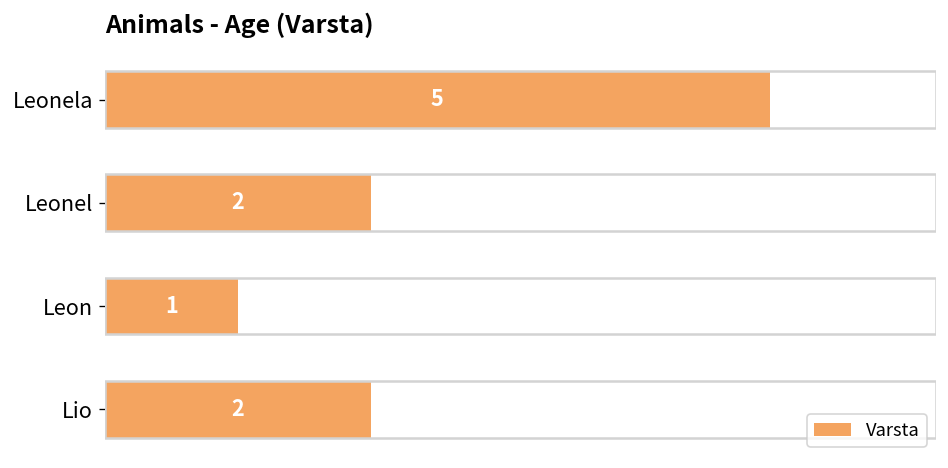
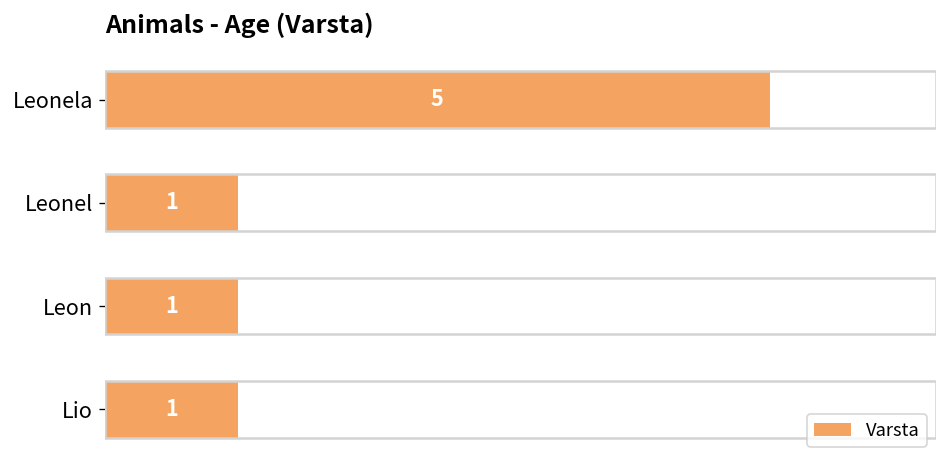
Leonel: 2 -> 1
Lio: 2 -> 1
